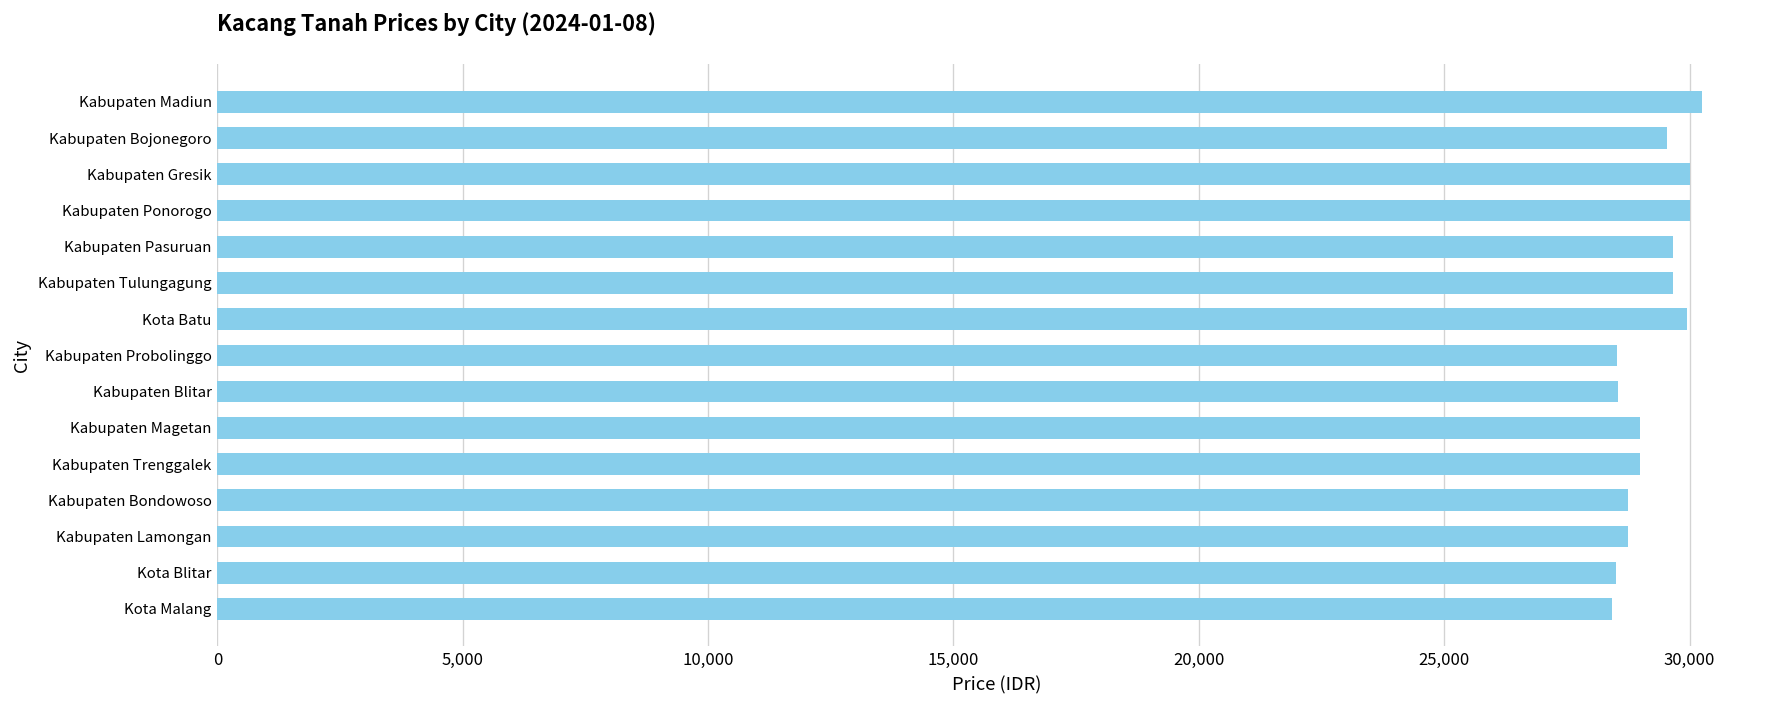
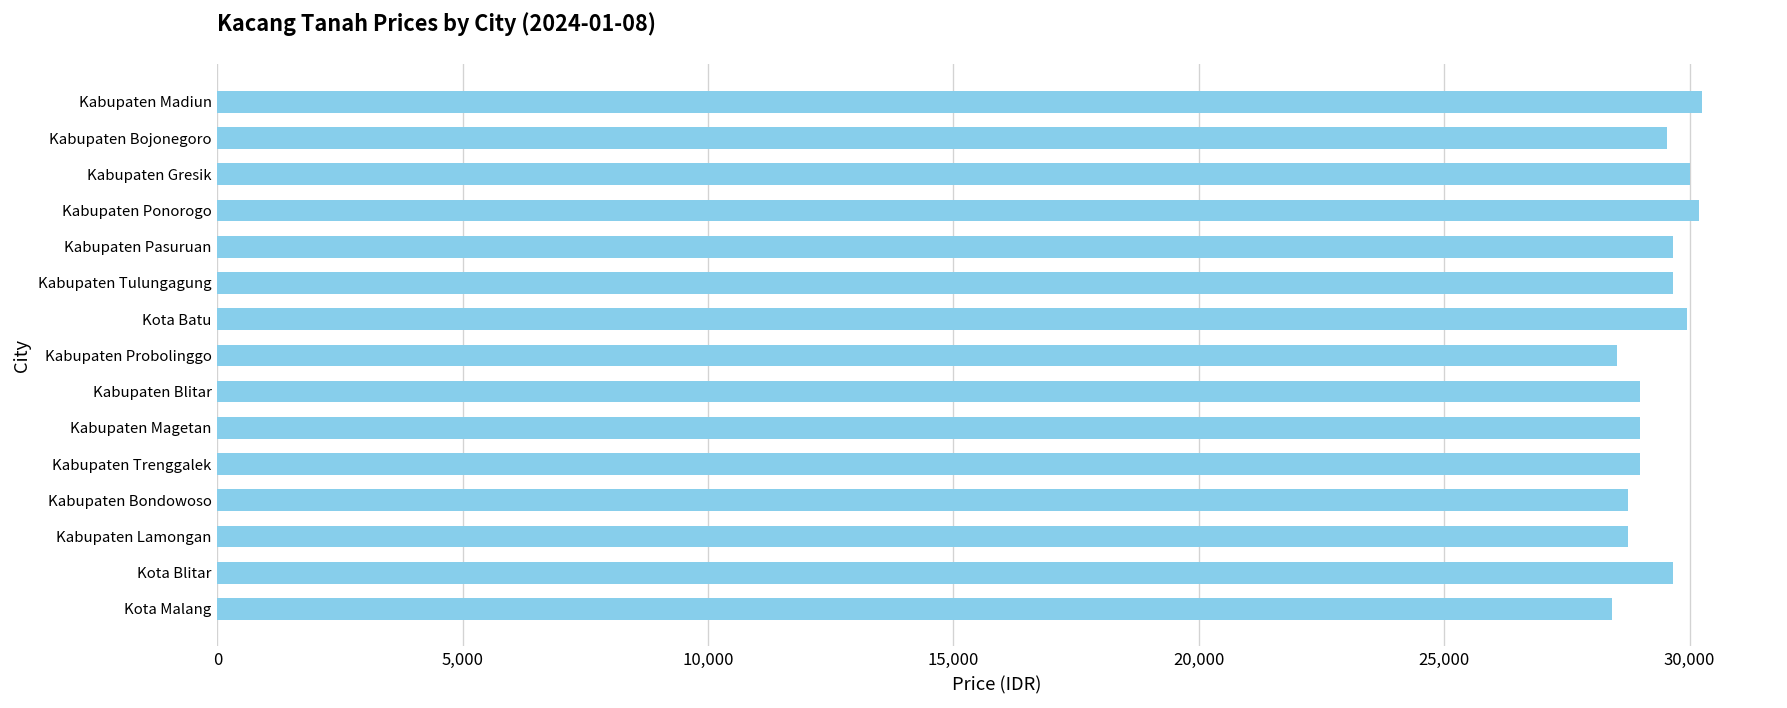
Kabupaten Ponorogo: 30,000 -> 30,200
Kabupaten Blitar: 28,500 -> 29,000
Kota Blitar: 28,500 -> 29,700
